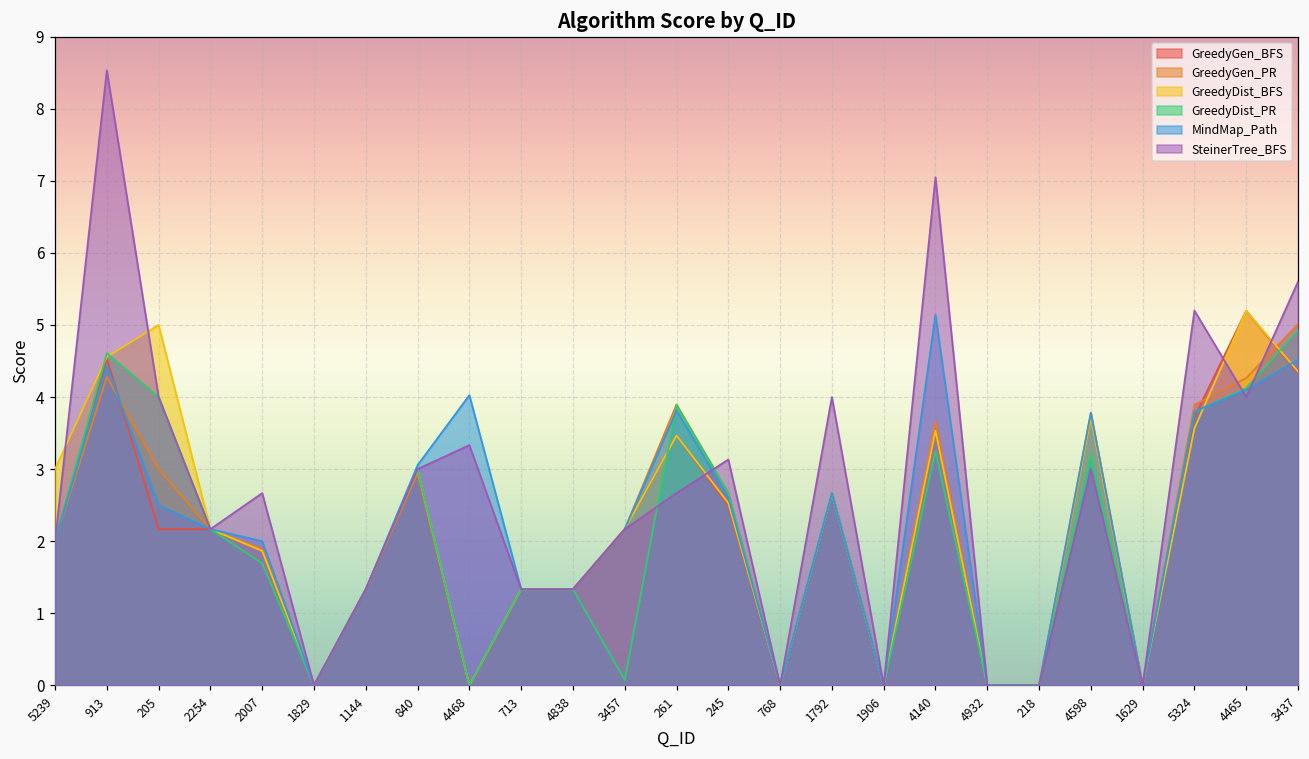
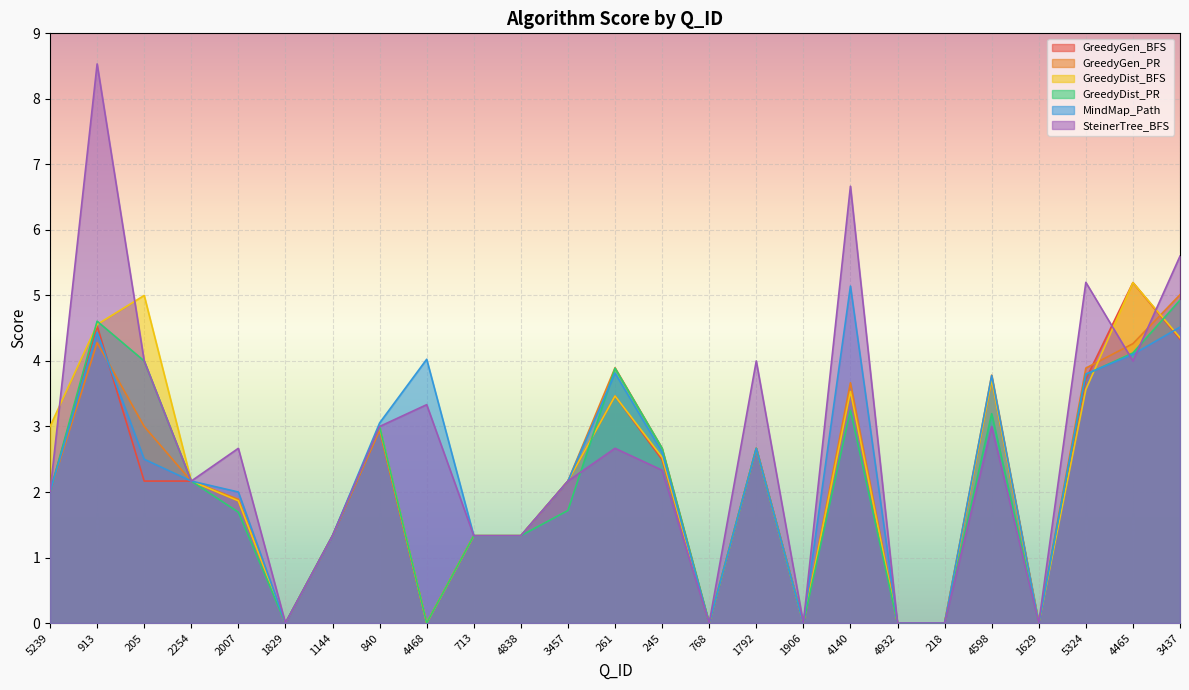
GreedyDist_PR, 3457: 0.1 -> 1.7
SteinerTree_BFS, 245: 3.1 -> 2.3
SteinerTree_BFS, 4140: 7.0 -> 6.7
